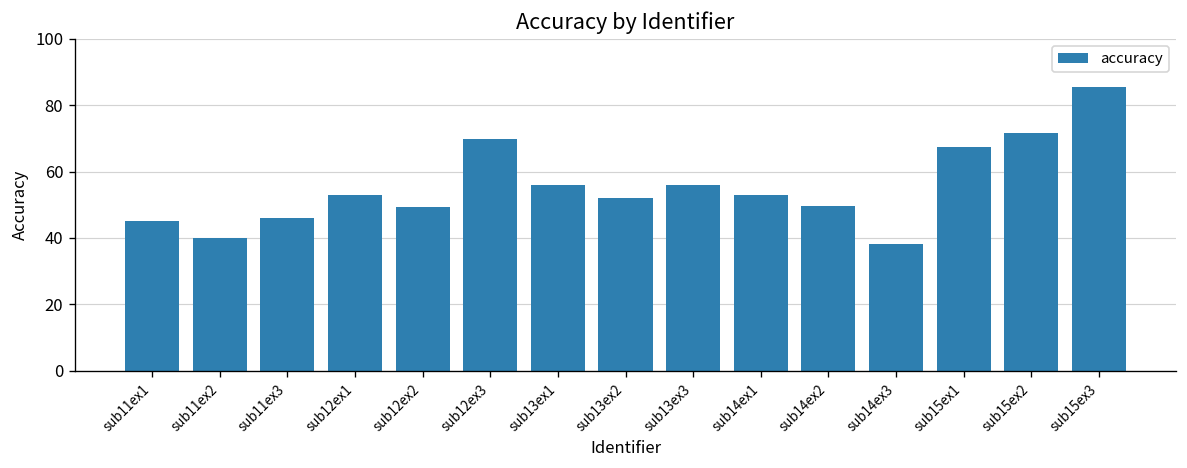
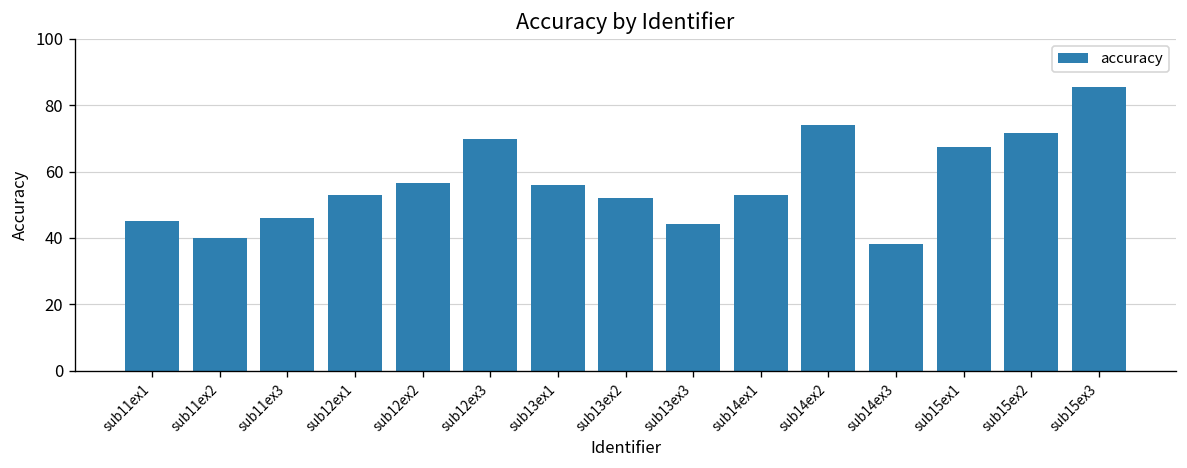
sub12ex2: 49 -> 56
sub13ex3: 56 -> 44
sub14ex2: 50 -> 74
